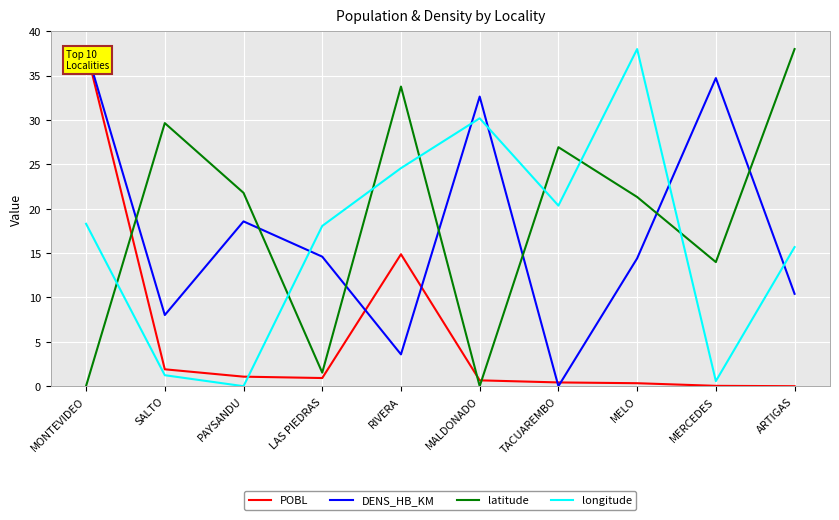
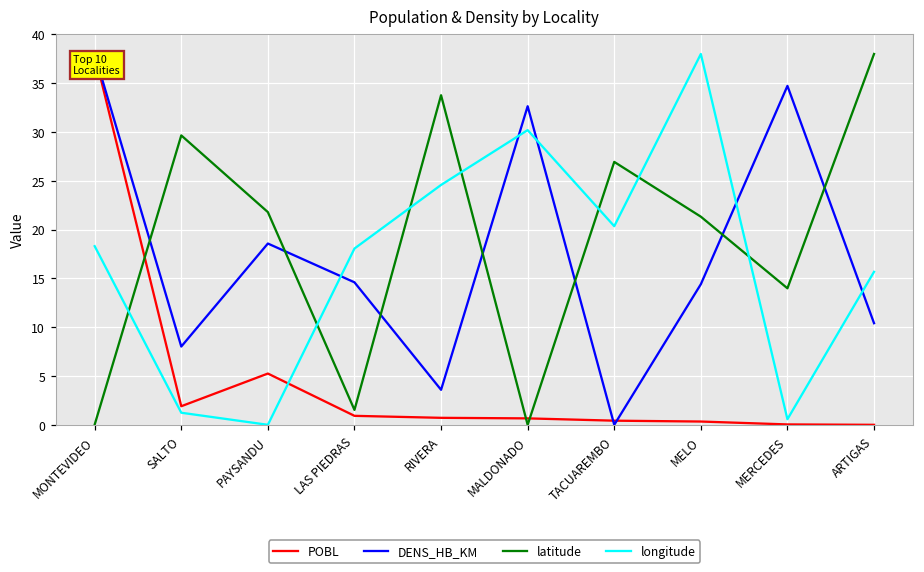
POBL, PAYSANDU: 1 -> 5
POBL, RIVERA: 15 -> 1
